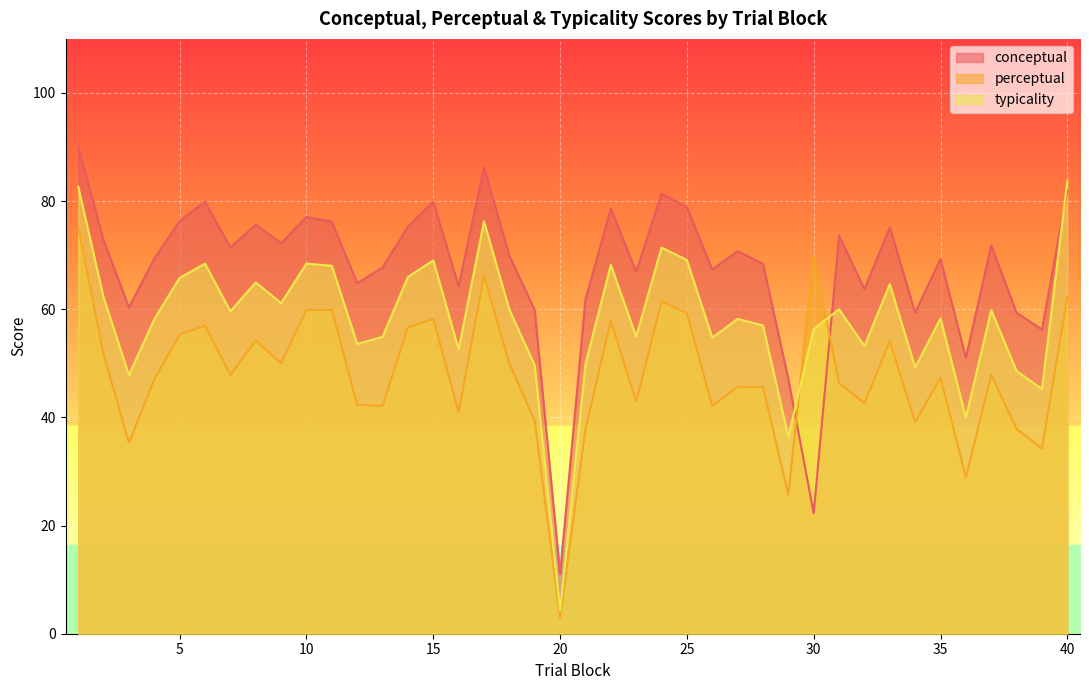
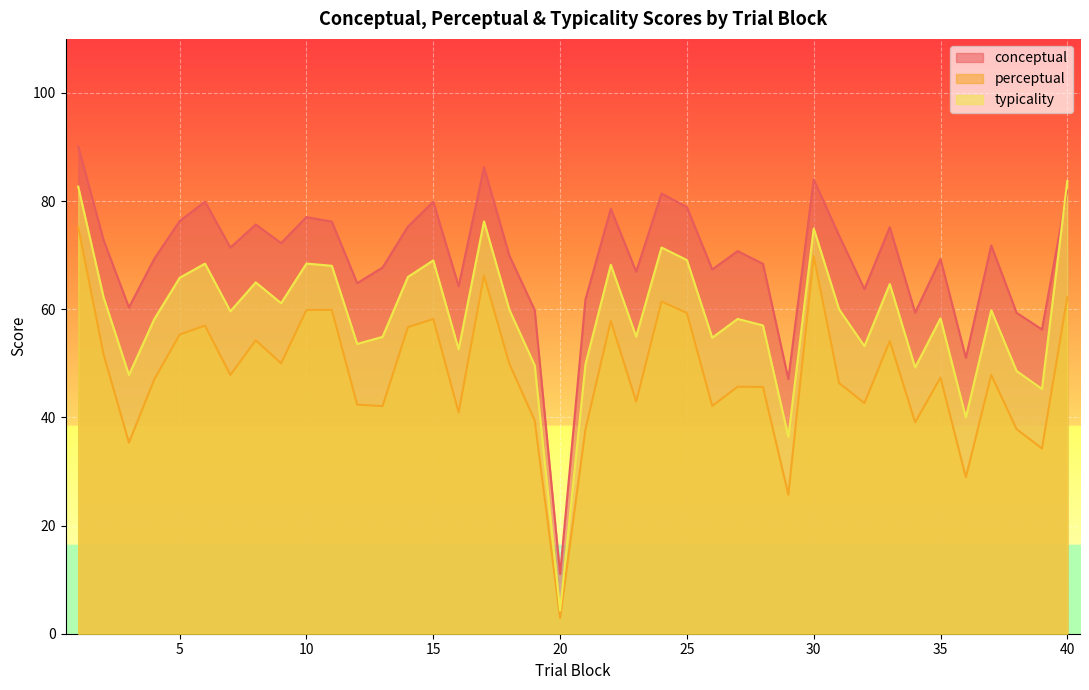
conceptual, 30: 22 -> 84
typicality, 30: 56 -> 75
